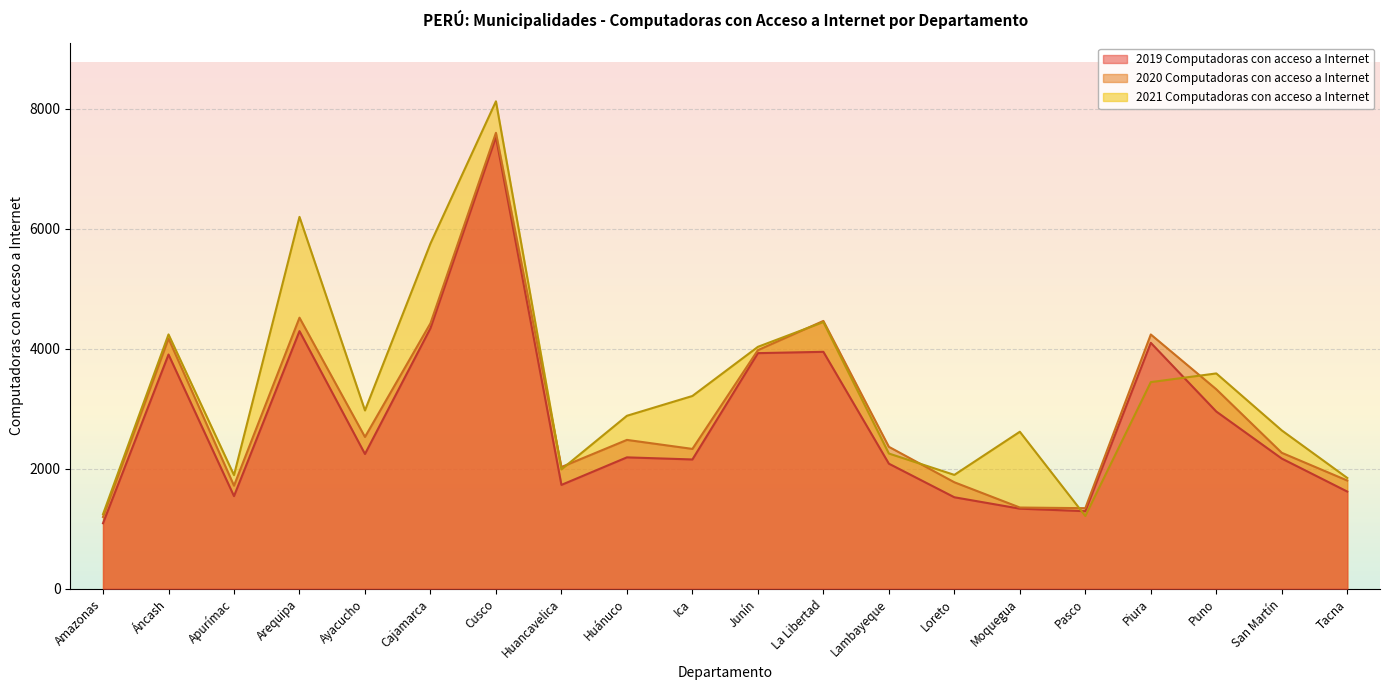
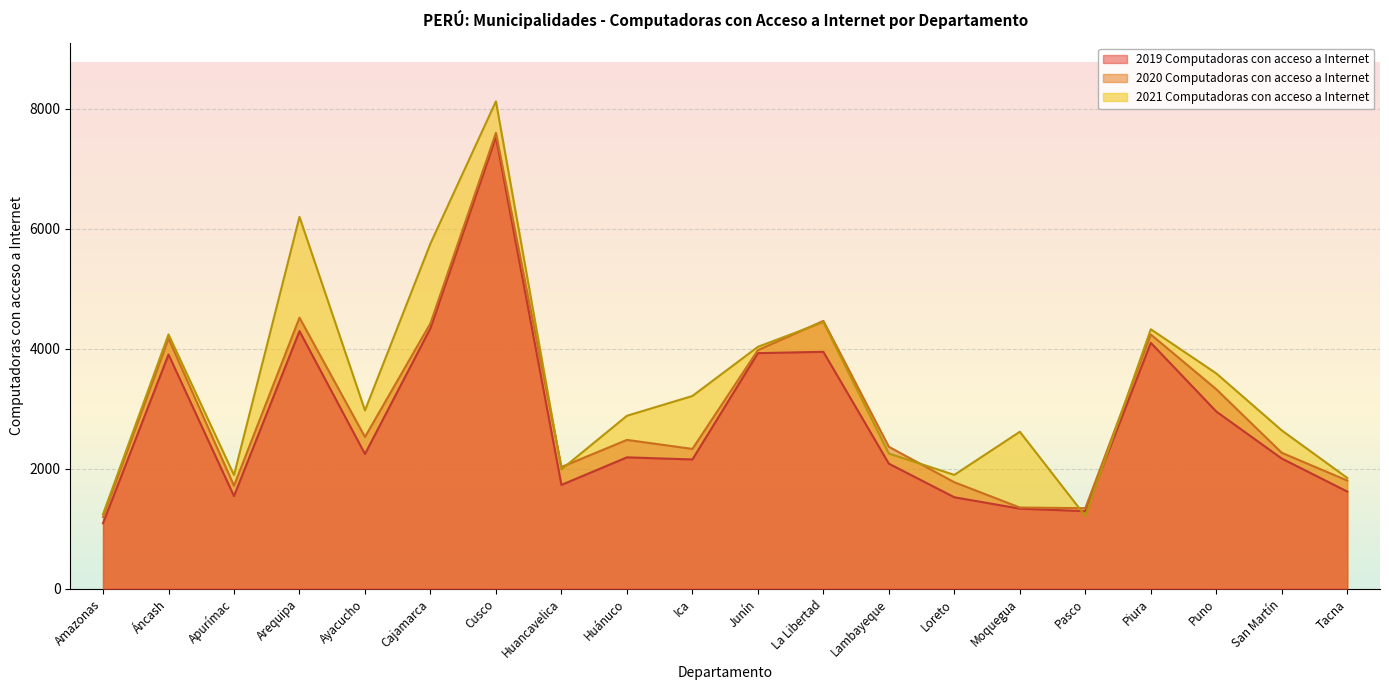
2021 Computadoras con acceso a Internet, Piura: 3400 -> 4300
